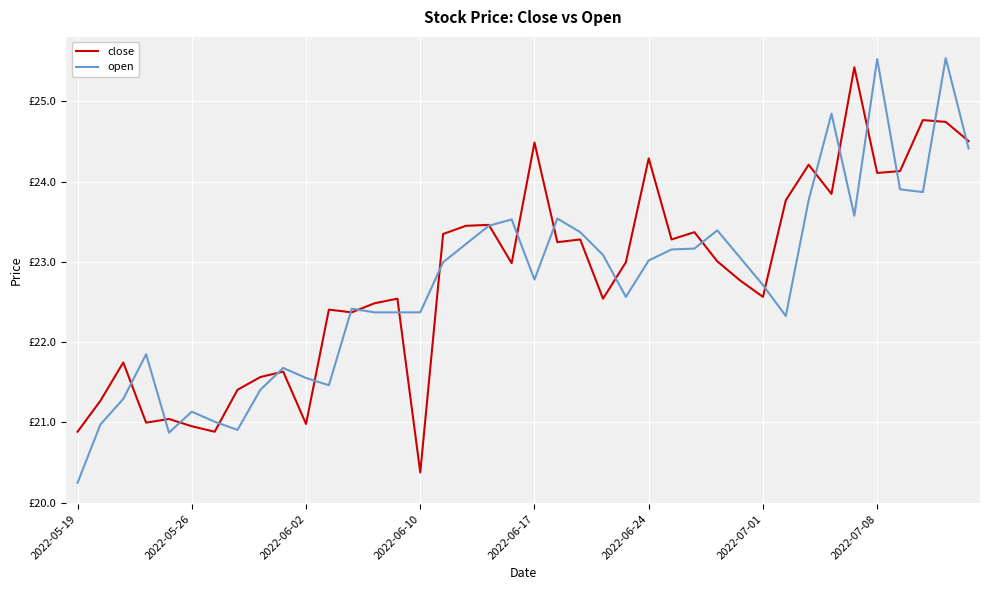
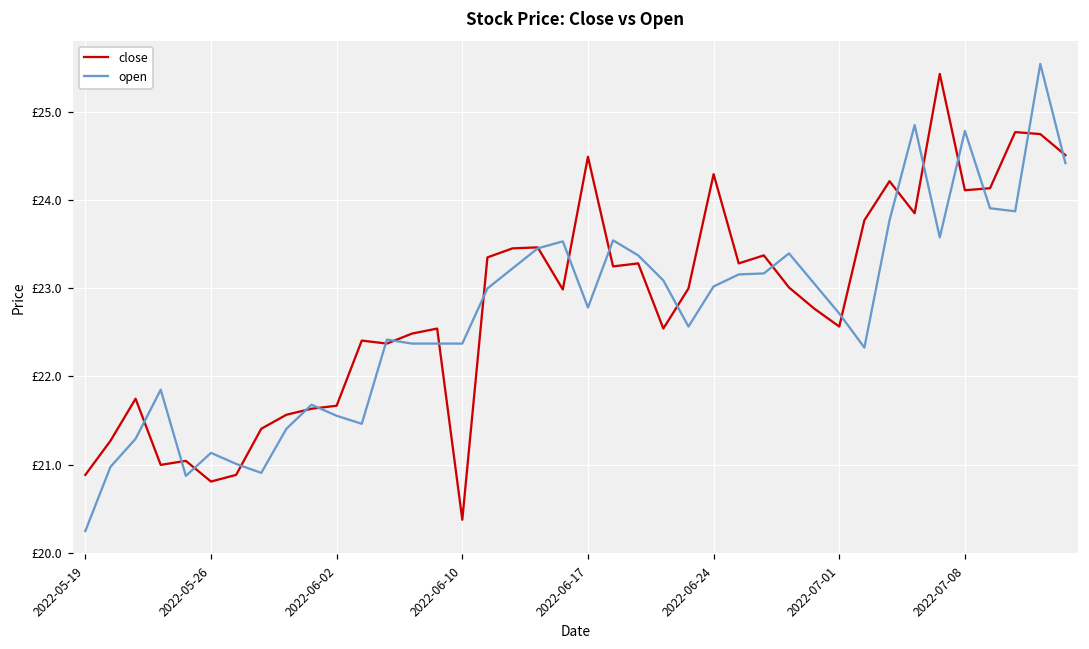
close, 2022-05-26: £21.0 -> £20.8
close, 2022-06-02: £21.0 -> £21.7
open, 2022-07-08: £25.5 -> £24.8
